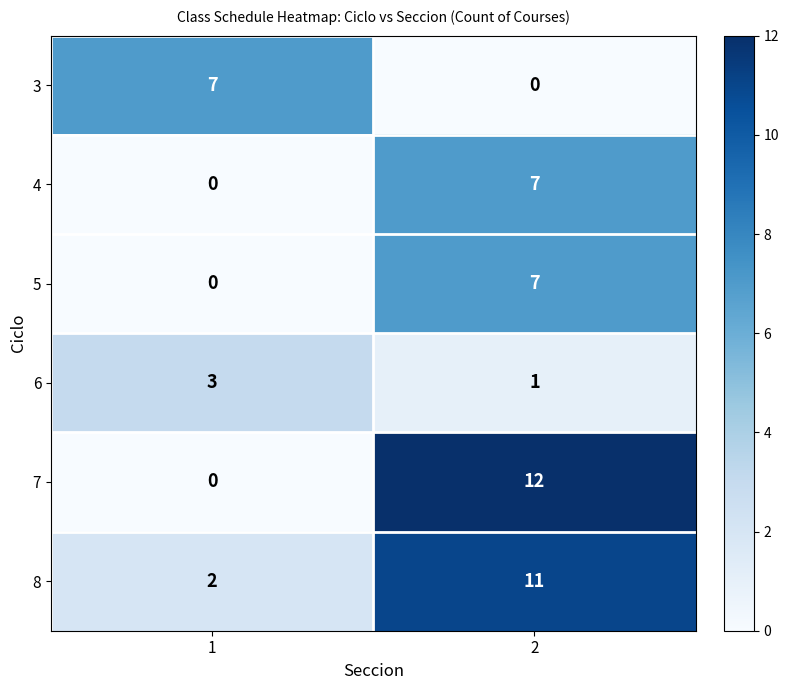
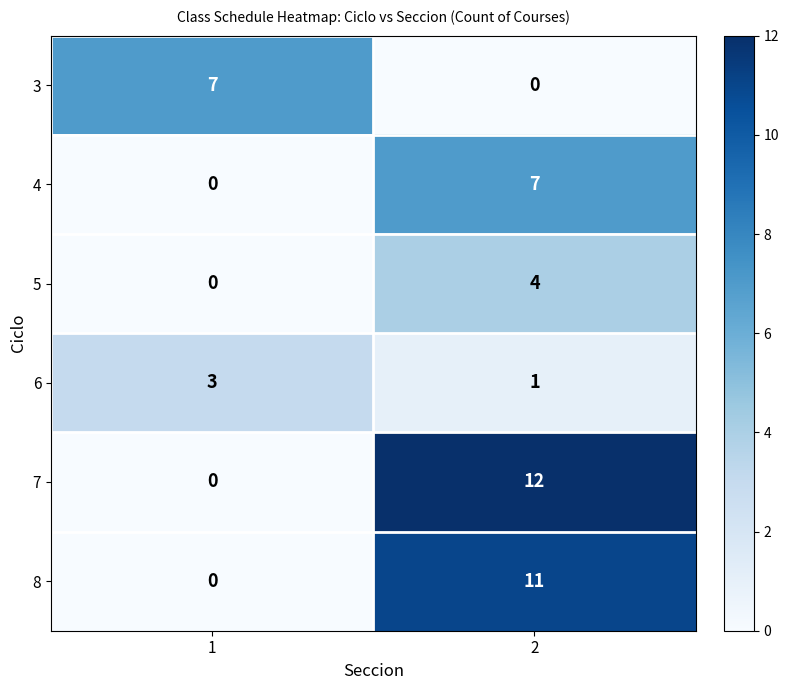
5, 2: 7 -> 4
8, 1: 2 -> 0
